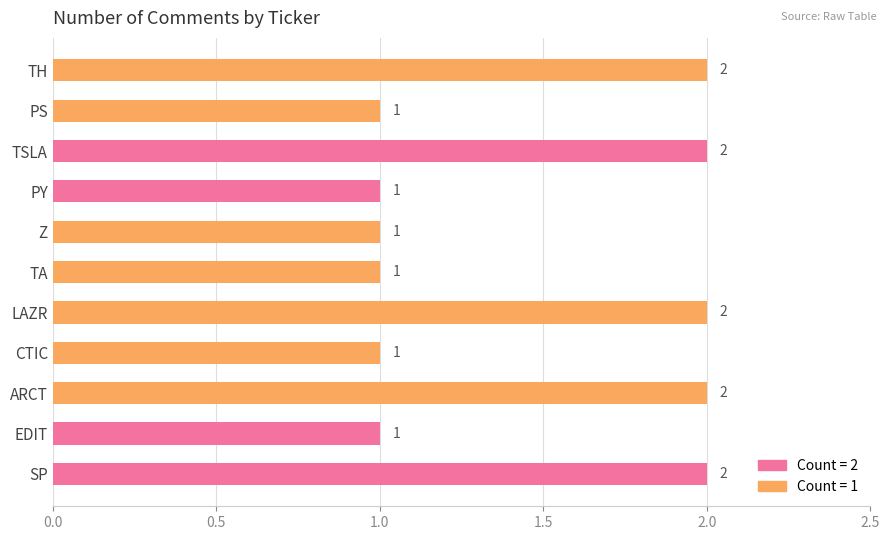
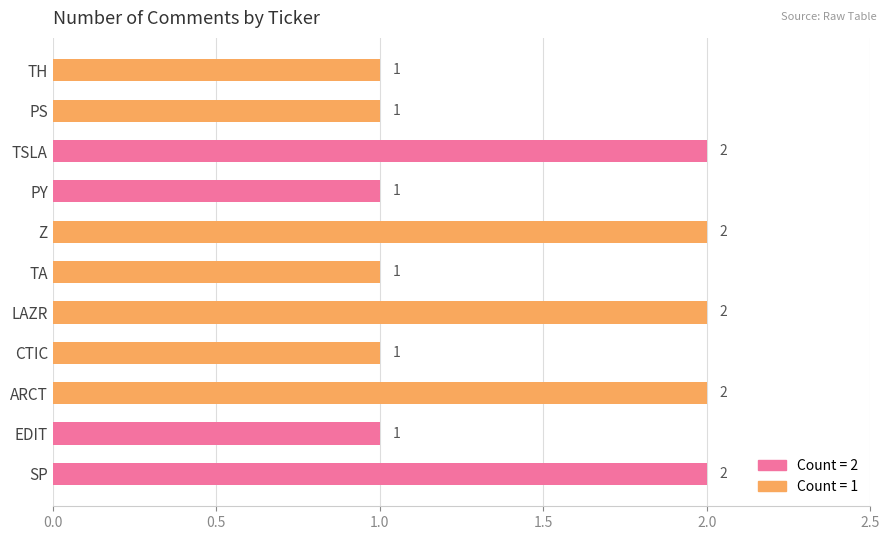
TH: 2 -> 1
Z: 1 -> 2
